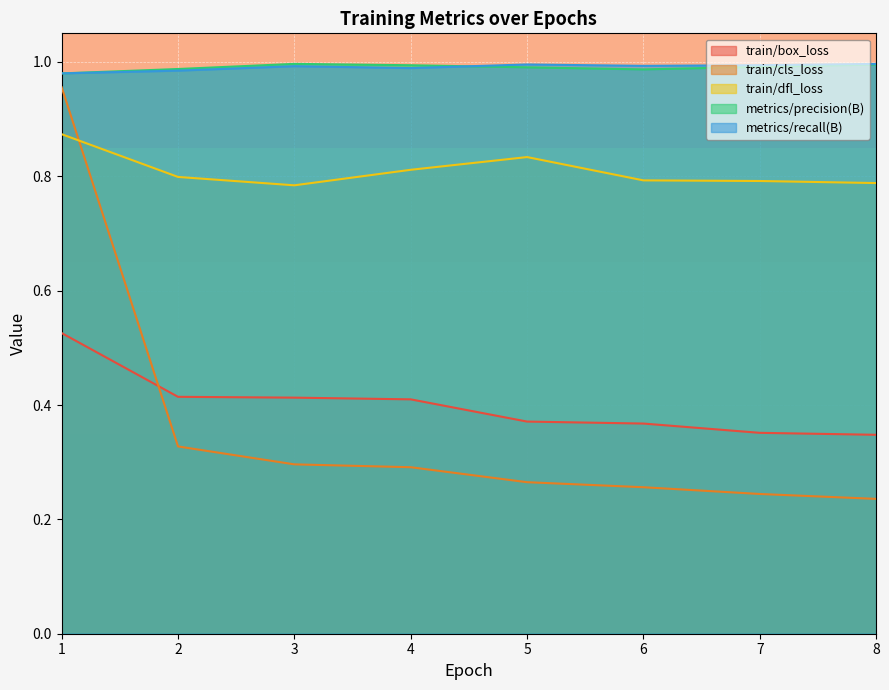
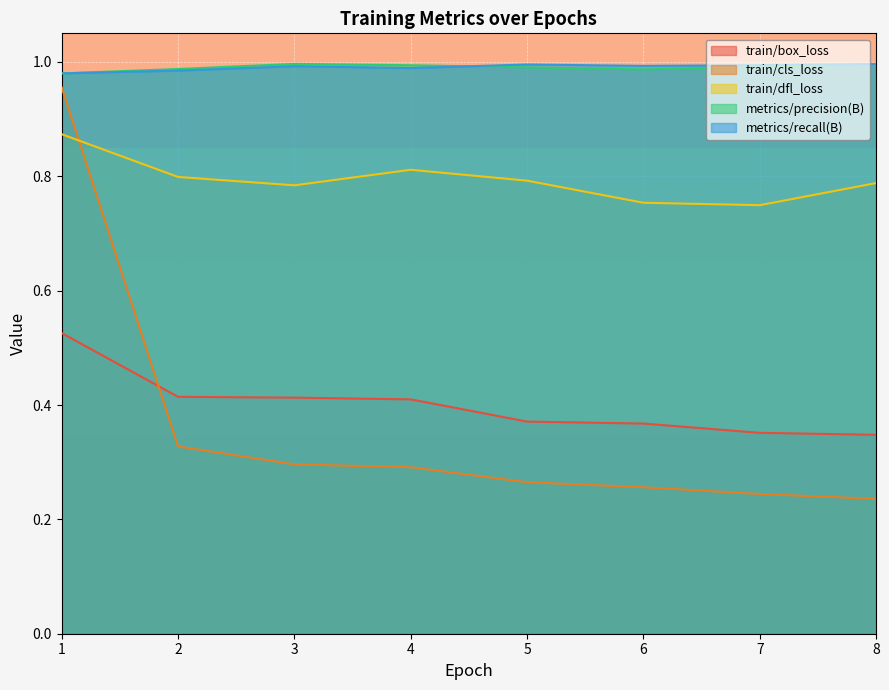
train/dfl_loss, 5: 0.83 -> 0.79
train/dfl_loss, 6: 0.79 -> 0.75
train/dfl_loss, 7: 0.79 -> 0.75
